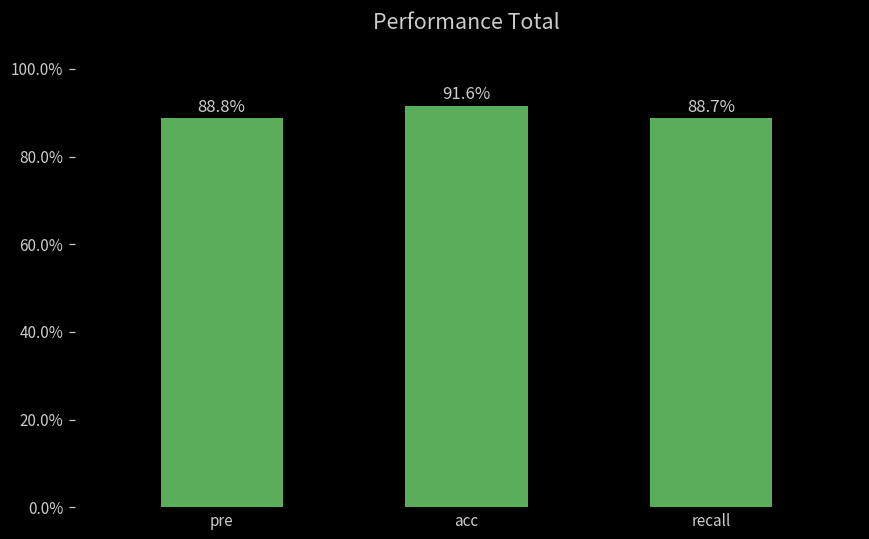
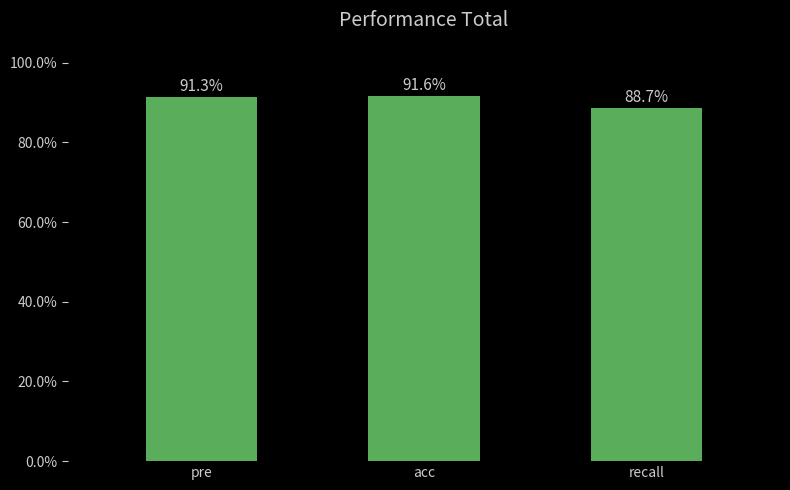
pre: 88.8% -> 91.3%
